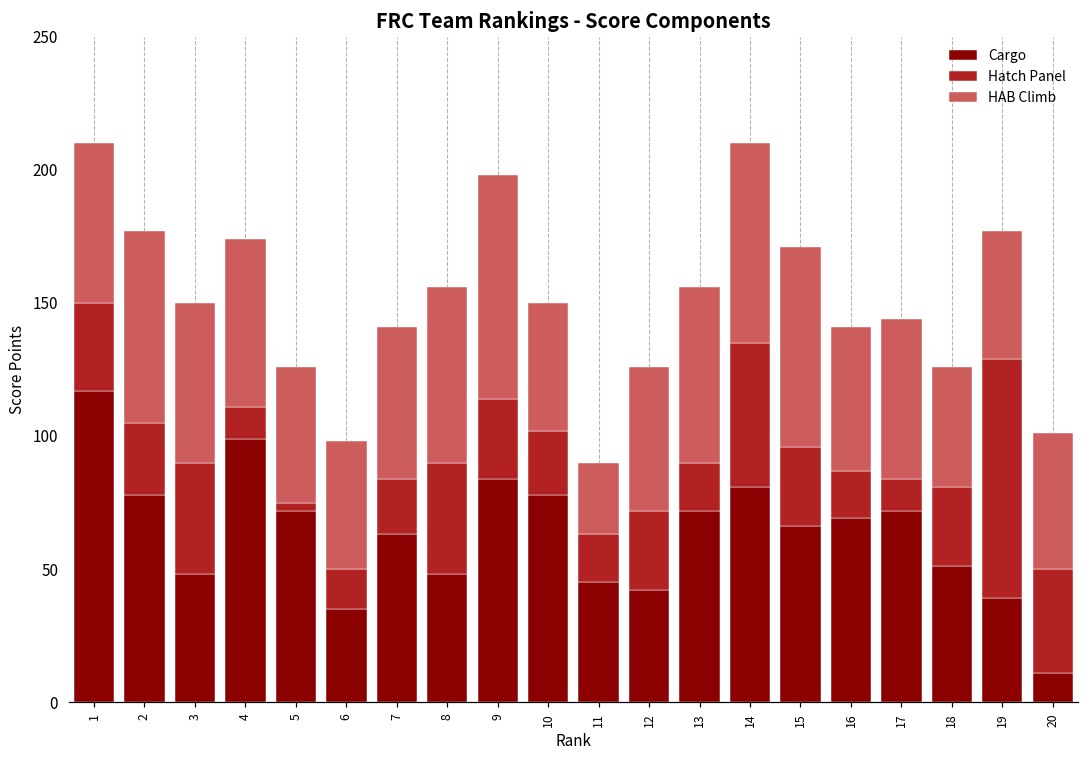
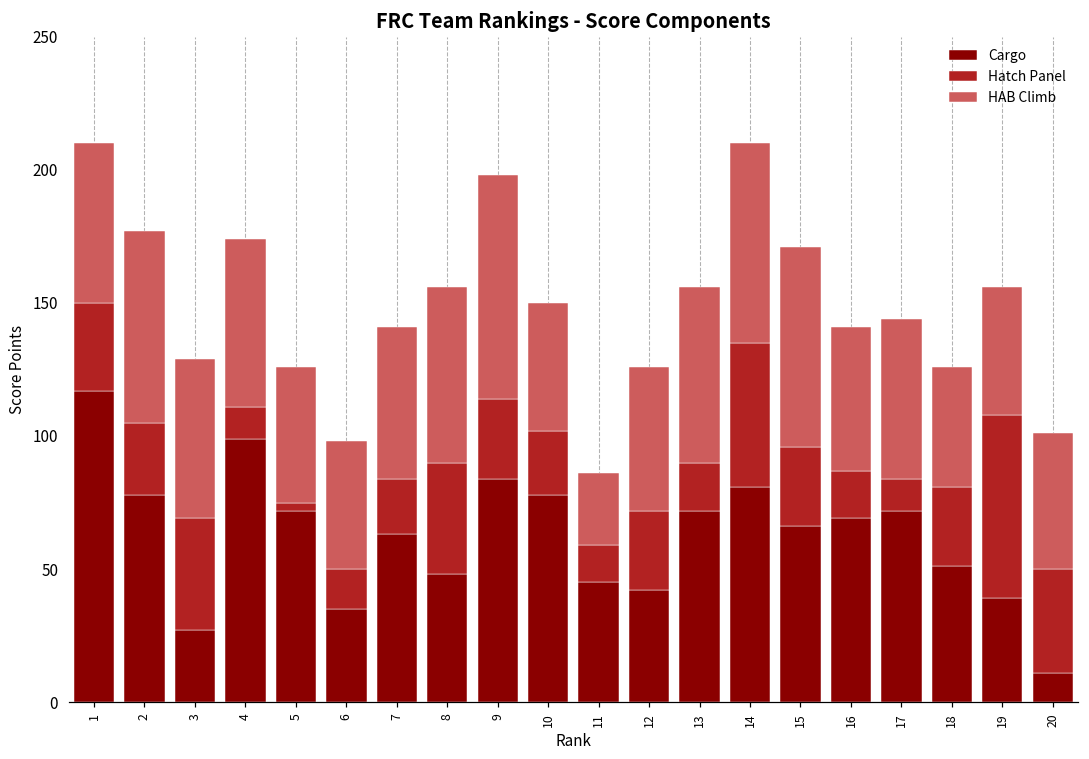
Cargo, 3: 48 -> 27
Hatch Panel, 11: 18 -> 14
Hatch Panel, 19: 90 -> 69
